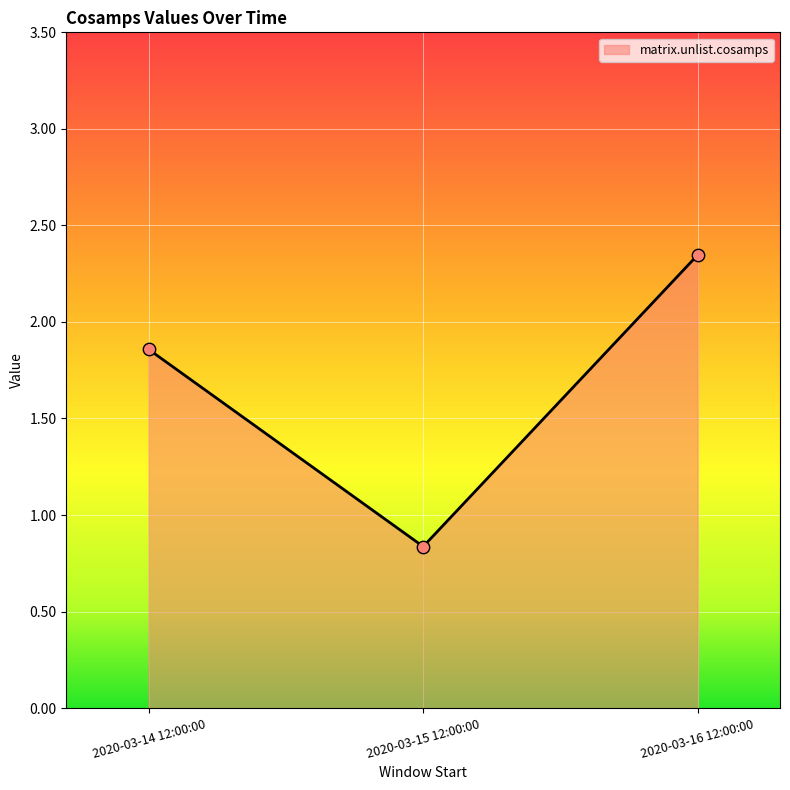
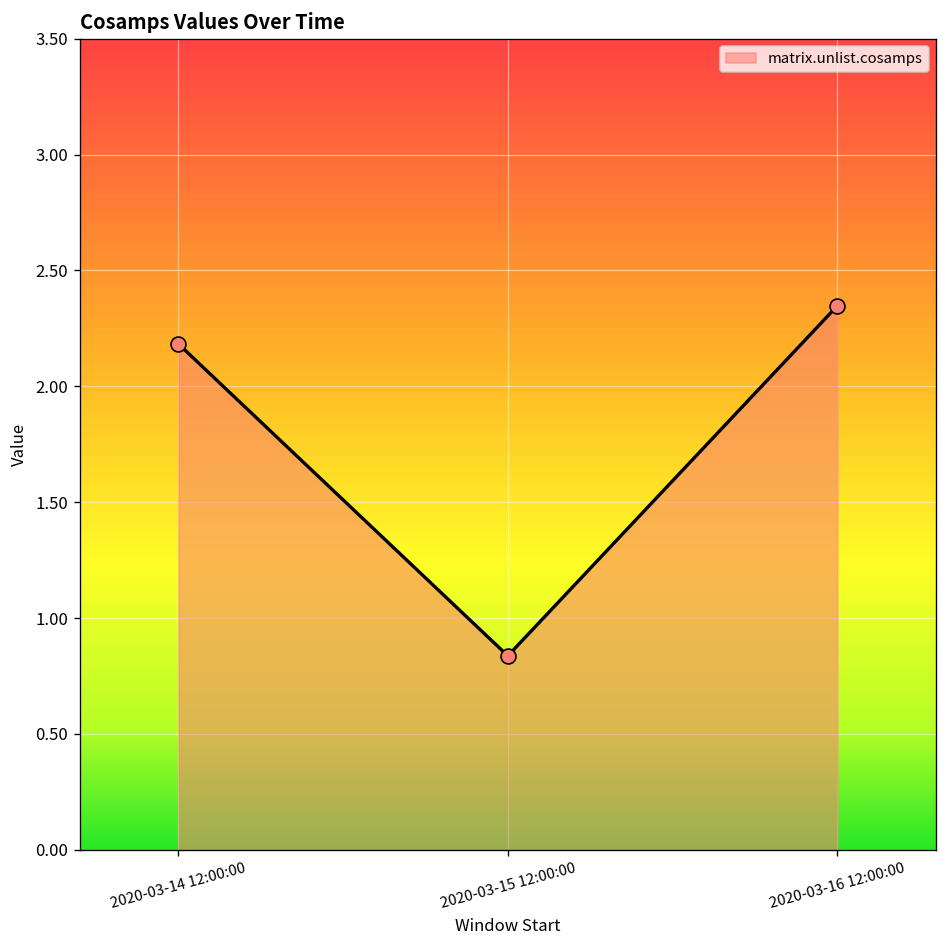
2020-03-14 12:00:00: 1.86 -> 2.18
